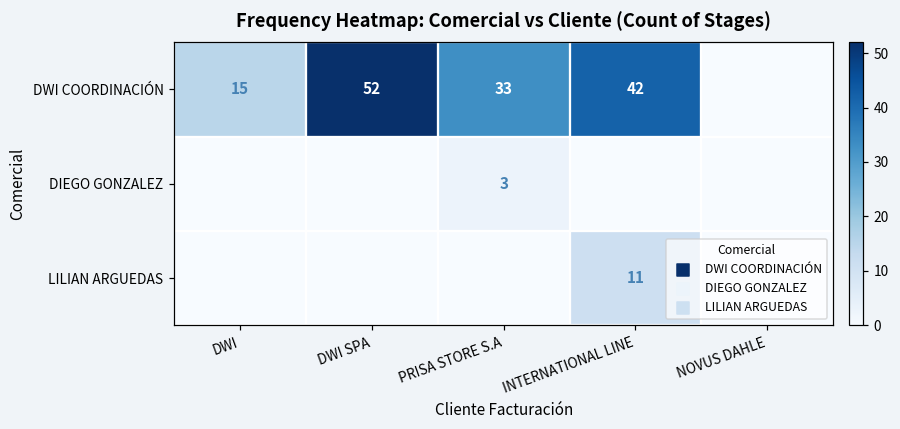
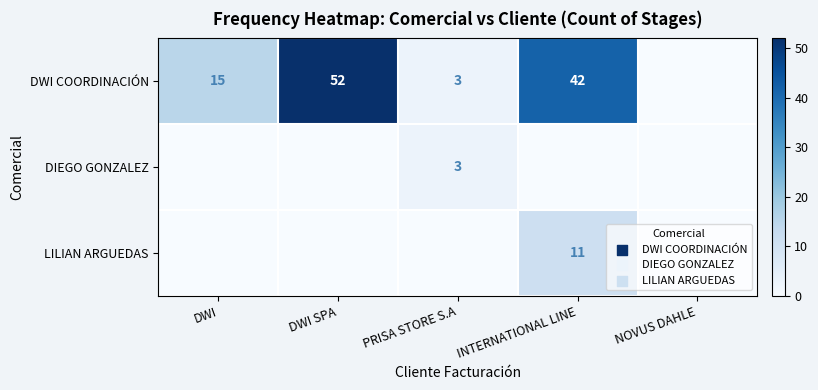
DWI COORDINACIÓN, PRISA STORE S.A: 33 -> 3
